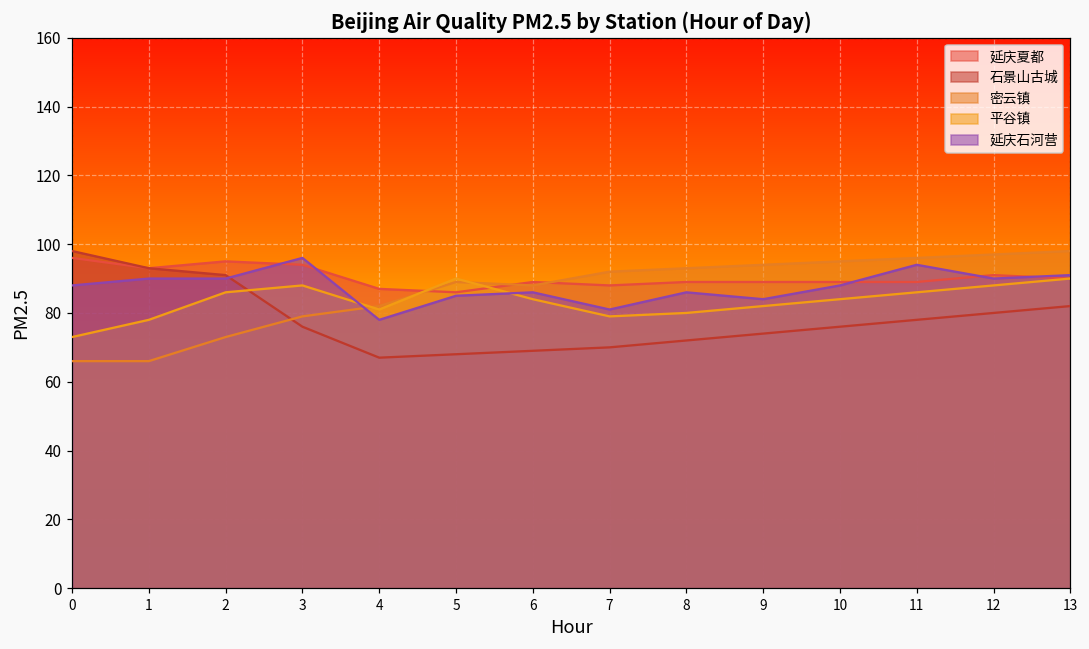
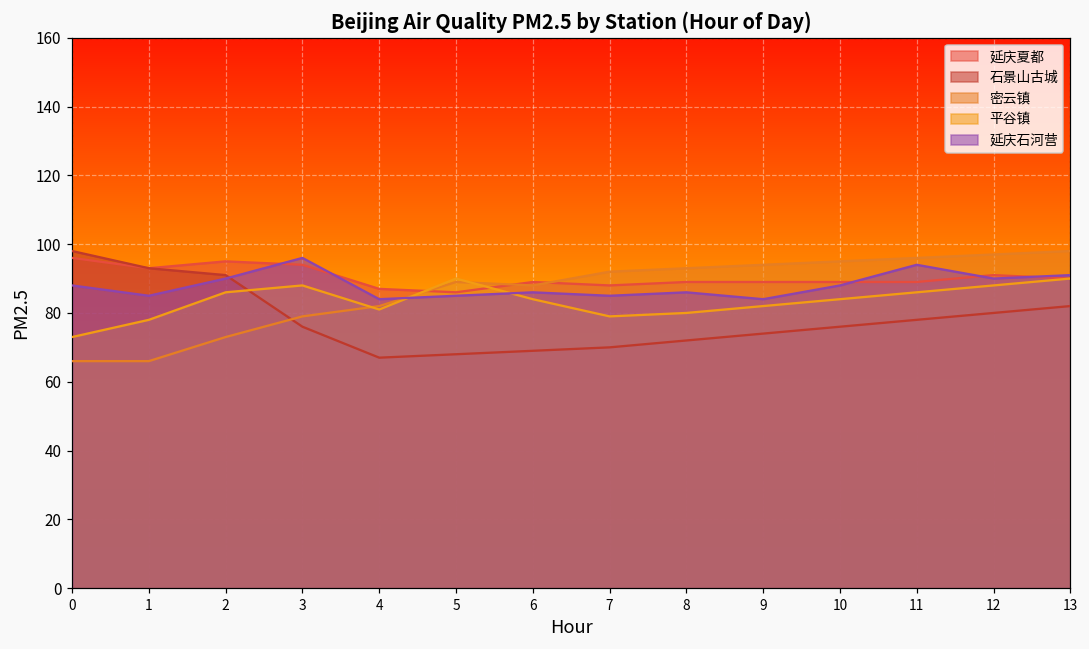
延庆石河营, 1: 90 -> 85
延庆石河营, 4: 78 -> 84
延庆石河营, 7: 81 -> 85
